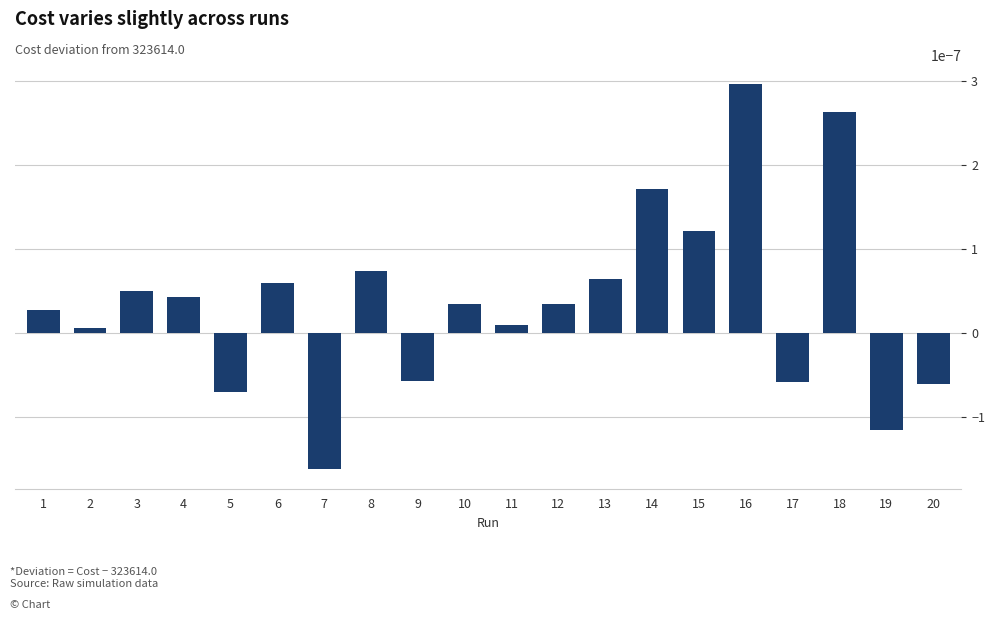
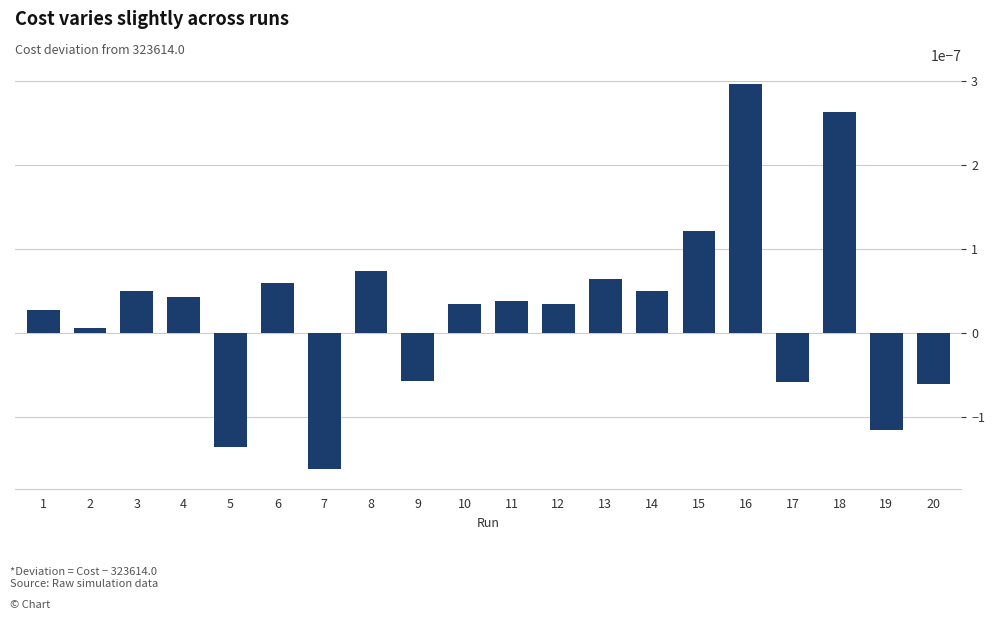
5: -0.00000007 -> -0.00000013
11: 0.00000001 -> 0.00000004
14: 0.00000017 -> 0.00000005
